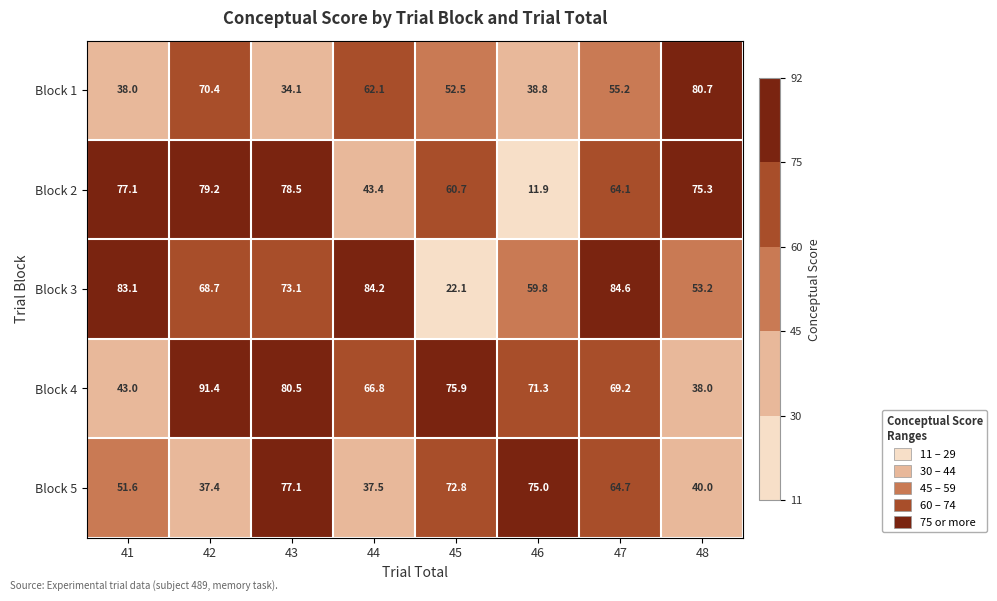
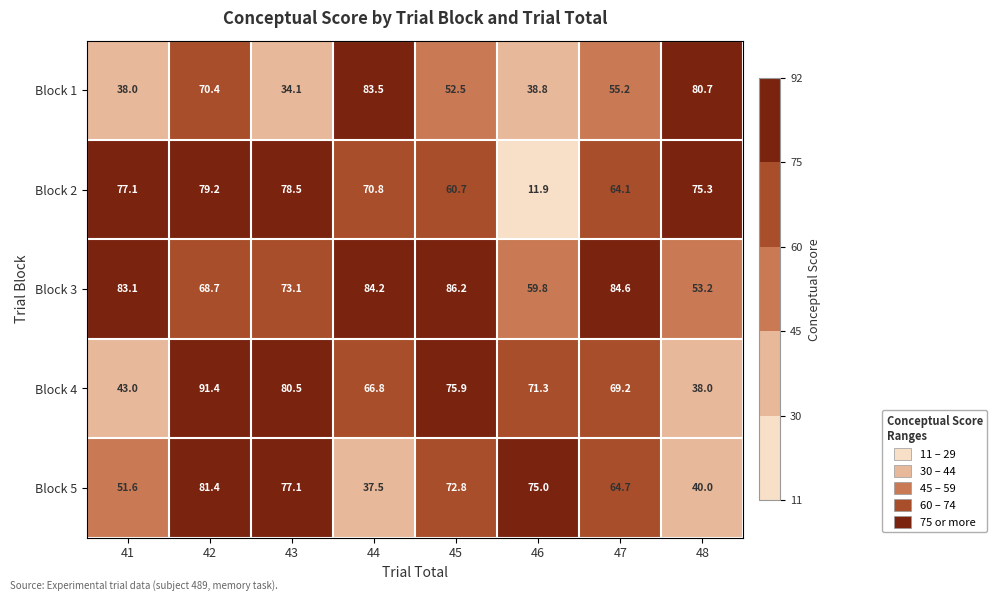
Block 1, 44: 62.1 -> 83.5
Block 2, 44: 43.4 -> 70.8
Block 3, 45: 22.1 -> 86.2
Block 5, 42: 37.4 -> 81.4
